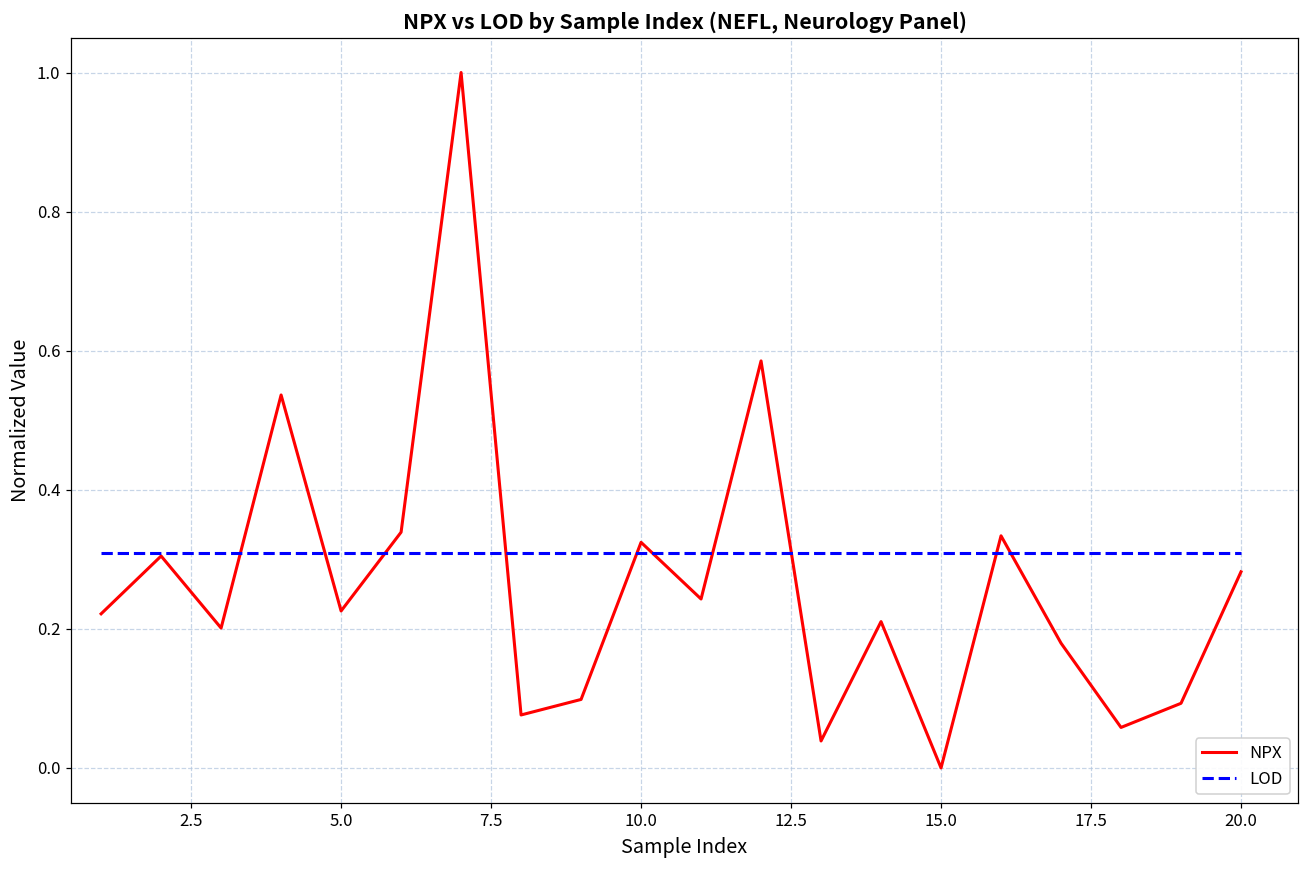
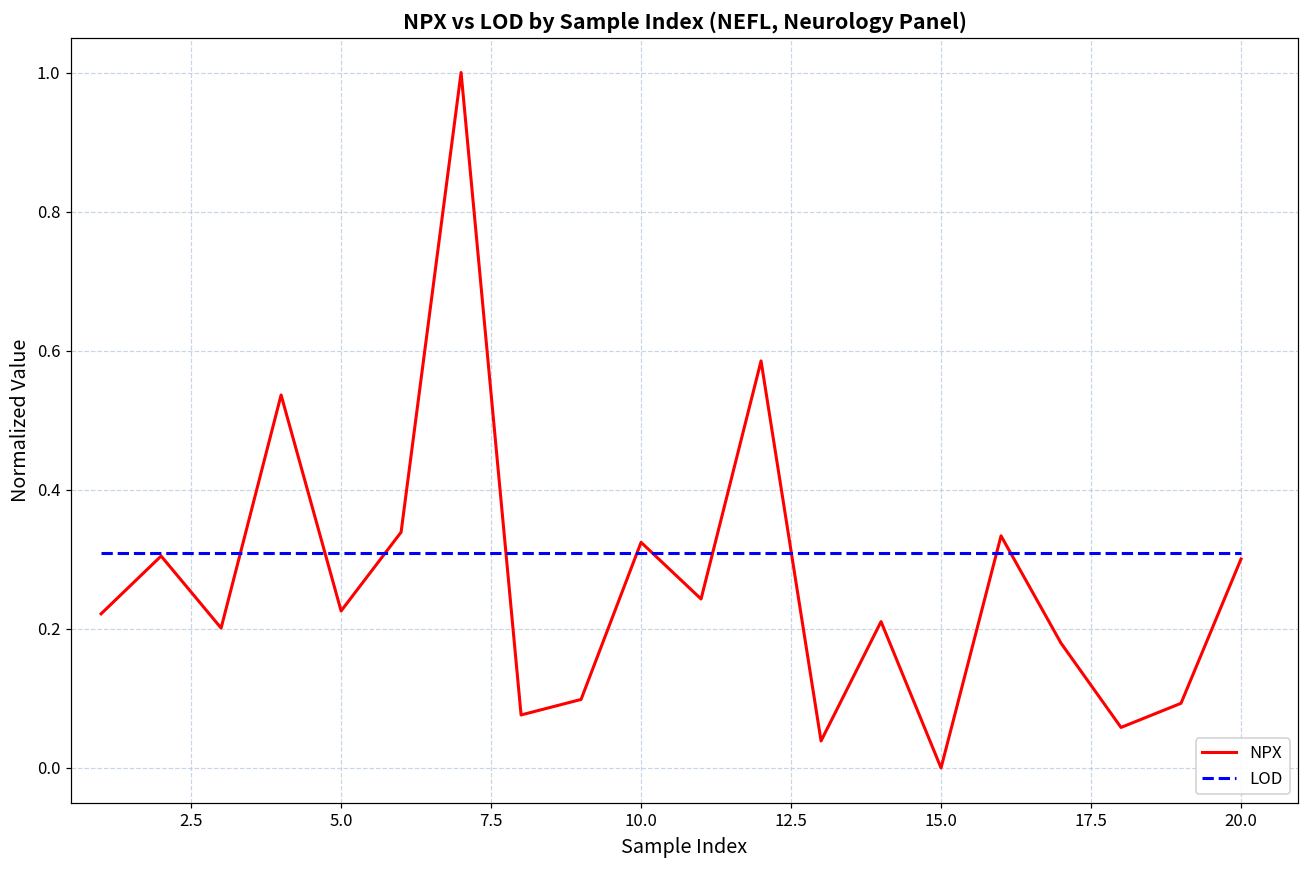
NPX, 20.0: 0.28 -> 0.30
